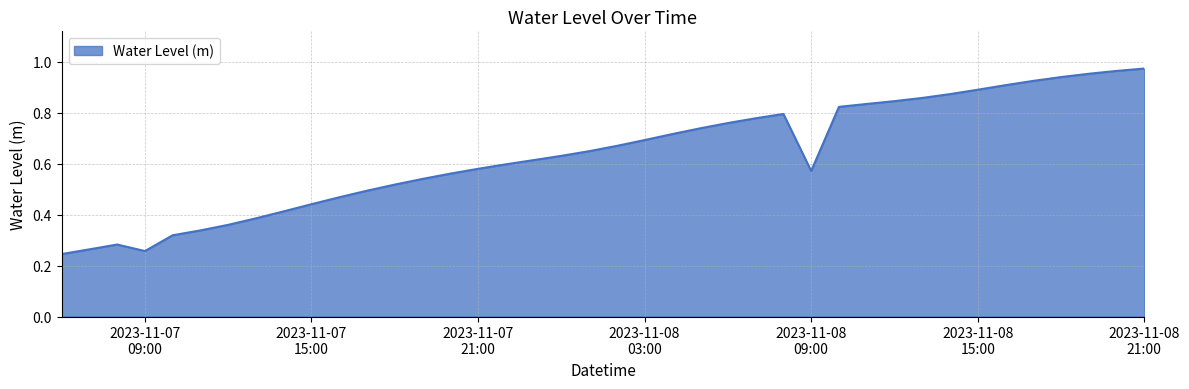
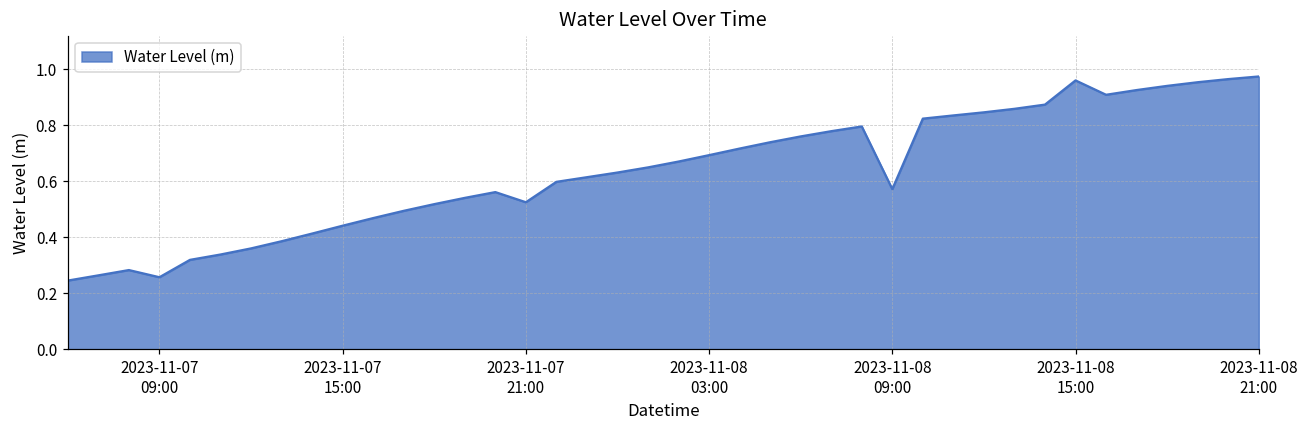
2023-11-07 21:00: 0.58 -> 0.52
2023-11-08 15:00: 0.89 -> 0.96
